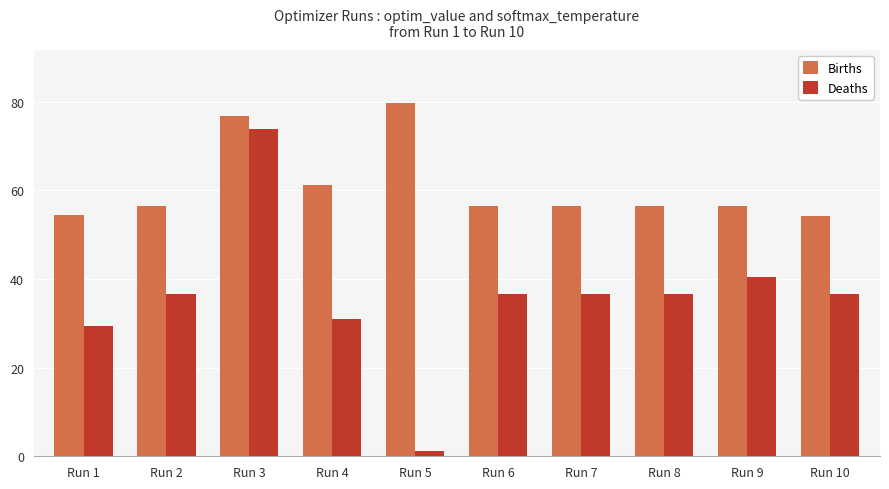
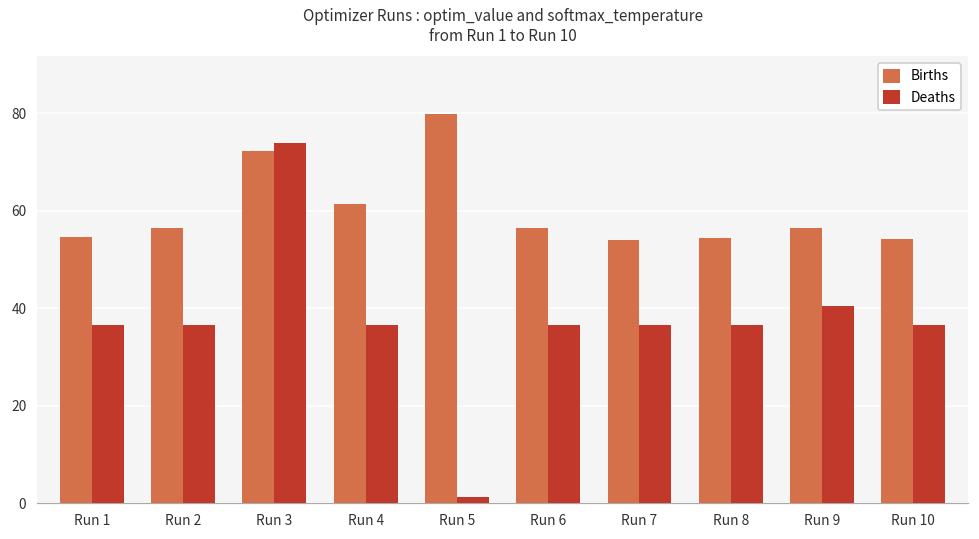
Deaths, Run 1: 29 -> 37
Births, Run 3: 77 -> 72
Deaths, Run 4: 31 -> 37
Births, Run 7: 56 -> 54
Births, Run 8: 56 -> 54
